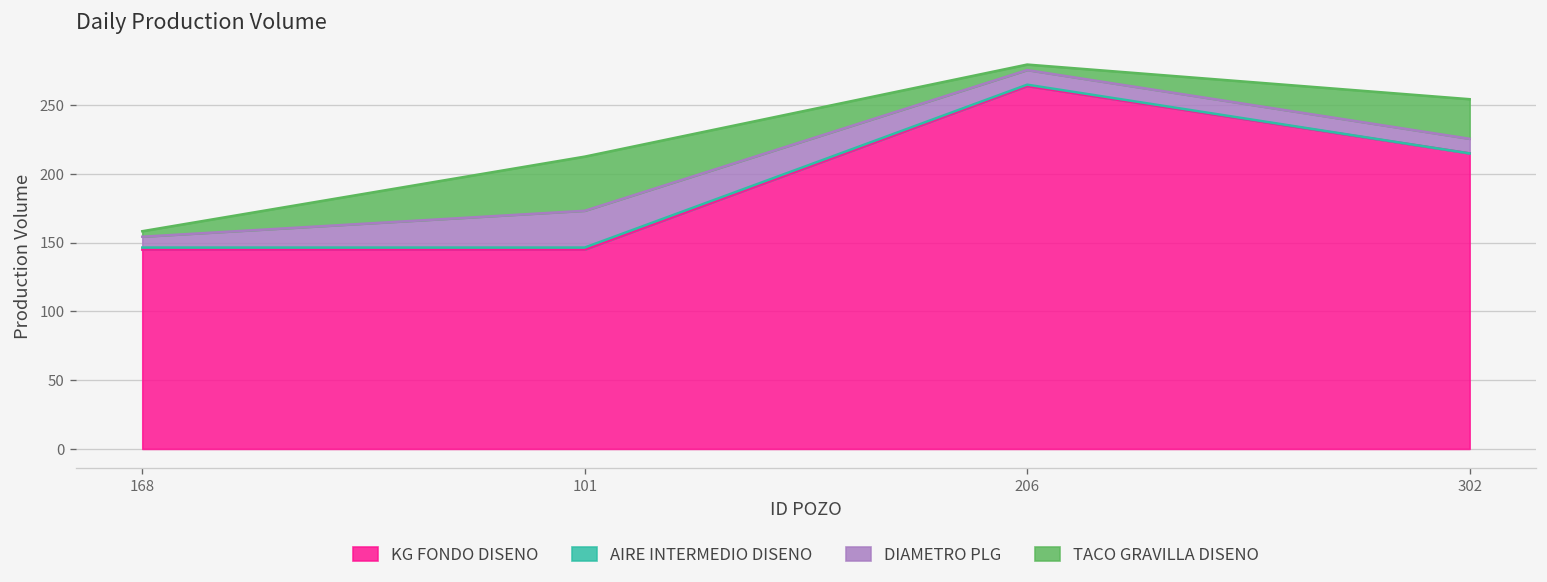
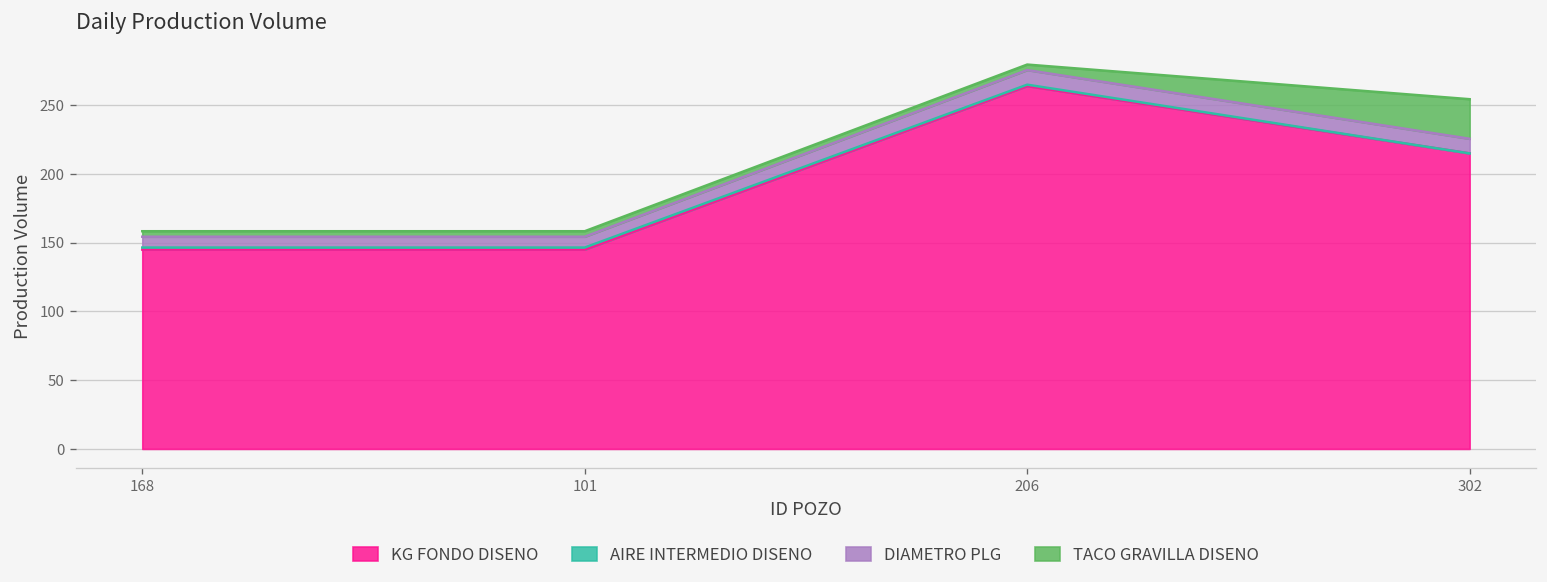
DIAMETRO PLG, 101: 27 -> 8
TACO GRAVILLA DISENO, 101: 39 -> 4
